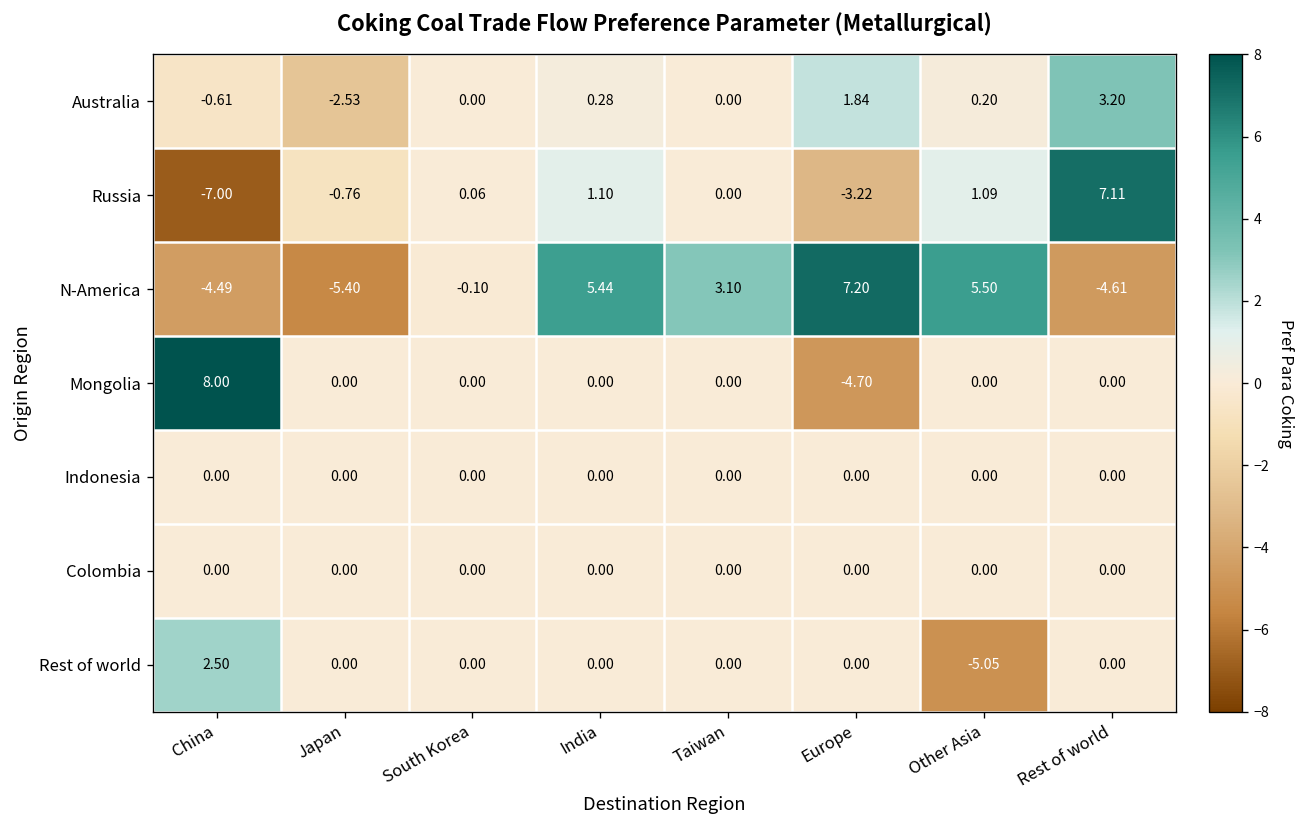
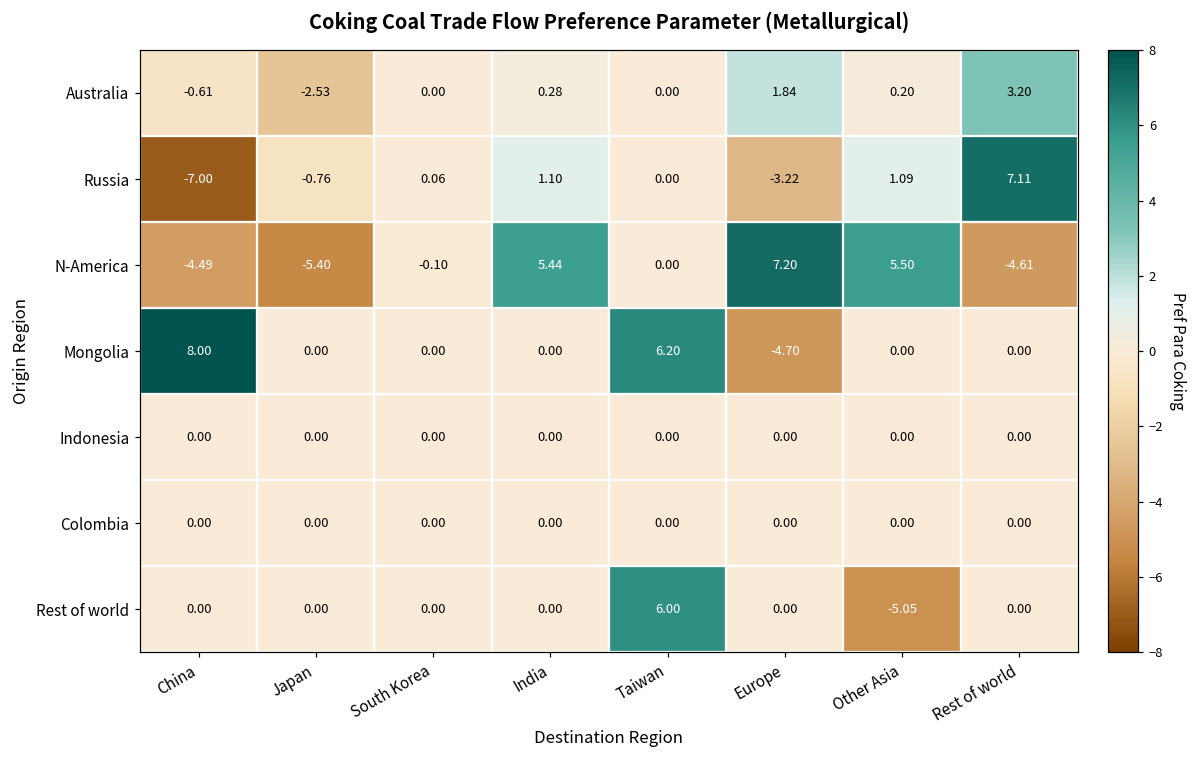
N-America, Taiwan: 3.10 -> 0.00
Mongolia, Taiwan: 0.00 -> 6.20
Rest of world, China: 2.50 -> 0.00
Rest of world, Taiwan: 0.00 -> 6.00
